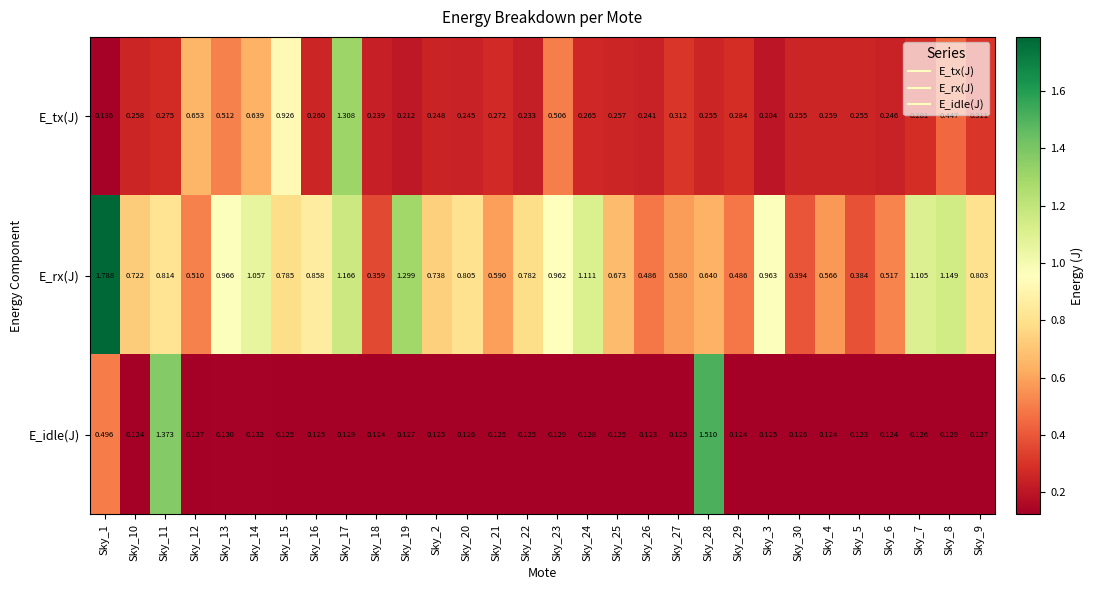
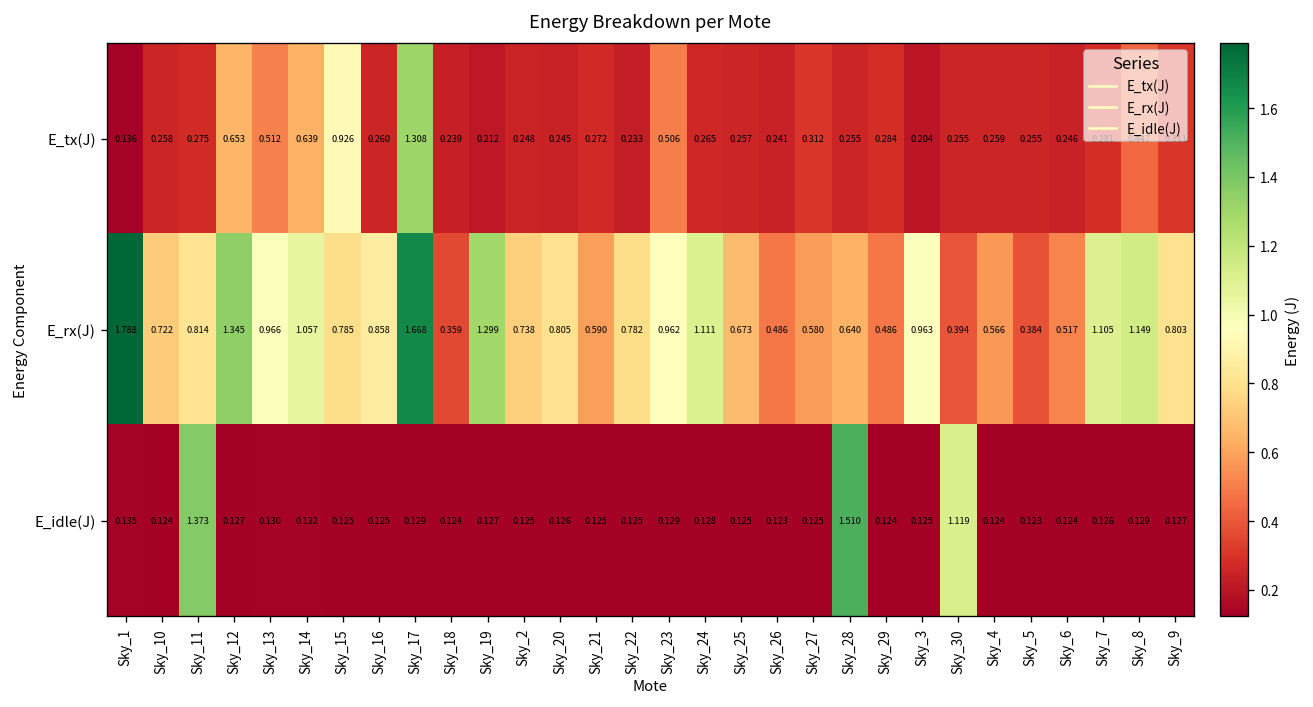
E_rx(J), Sky_12: 0.510 -> 1.345
E_rx(J), Sky_17: 1.166 -> 1.668
E_idle(J), Sky_1: 0.496 -> 0.135
E_idle(J), Sky_30: 0.126 -> 1.119
